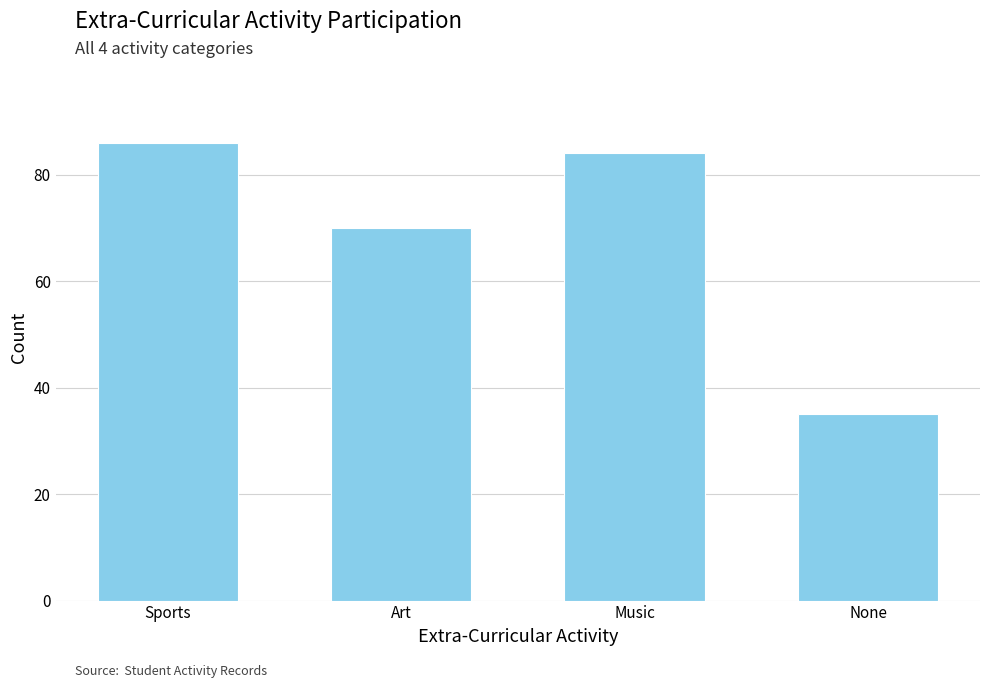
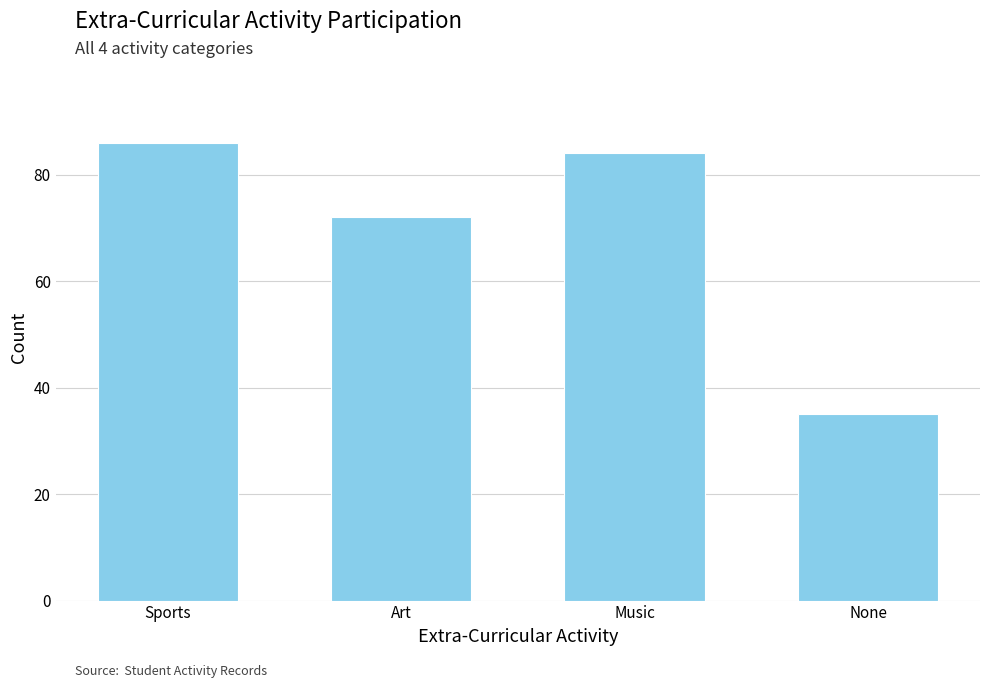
Art: 70 -> 72
